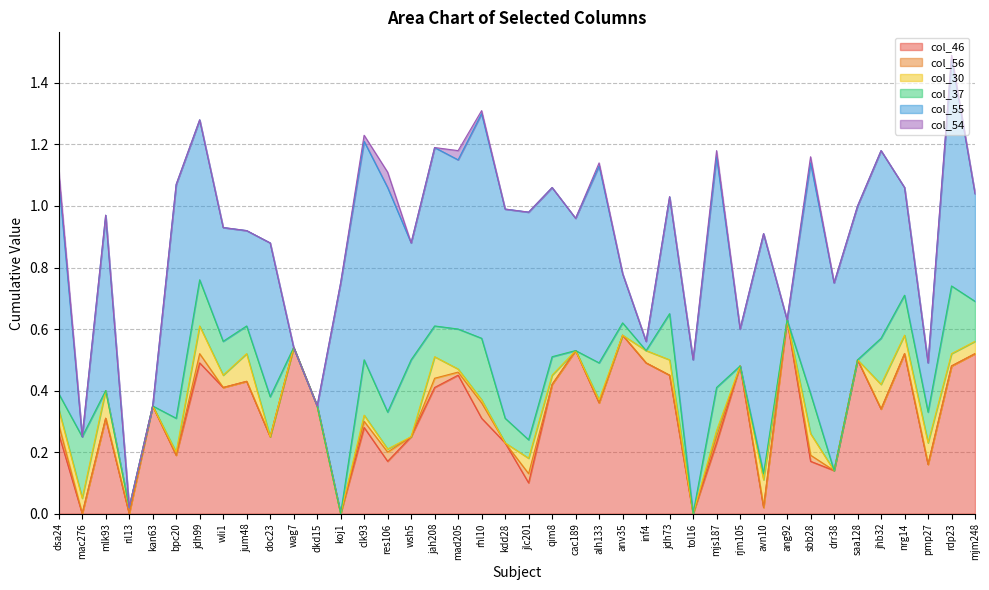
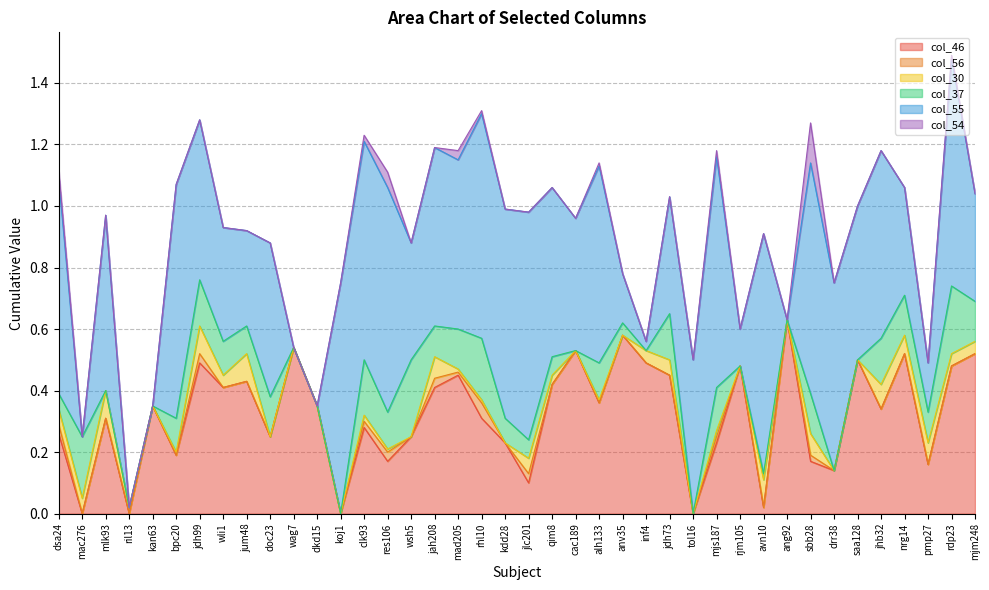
col_54, sbb28: 0.02 -> 0.13
